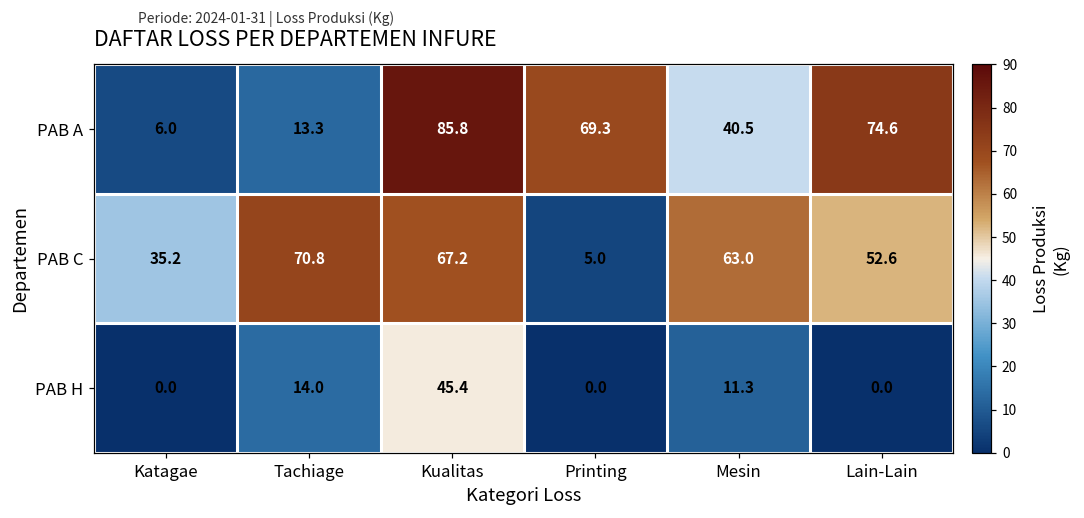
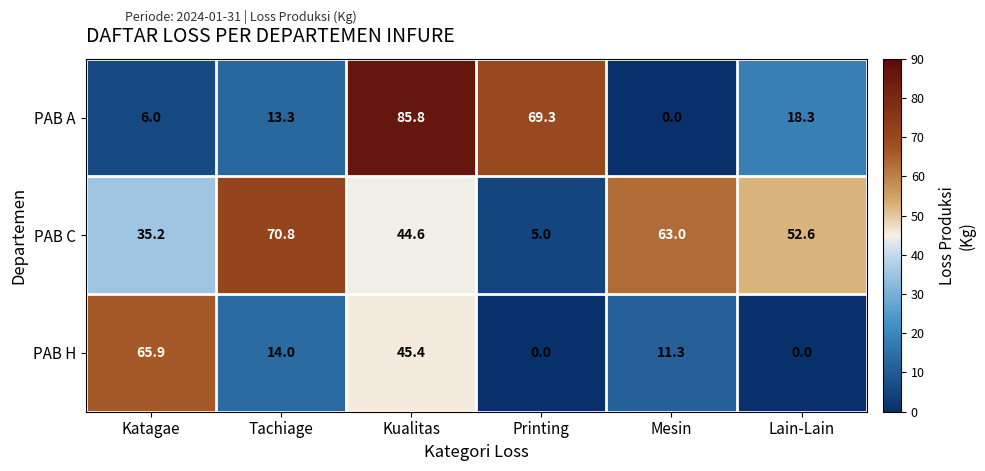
PAB A, Mesin: 40.5 -> 0.0
PAB A, Lain-Lain: 74.6 -> 18.3
PAB C, Kualitas: 67.2 -> 44.6
PAB H, Katagae: 0.0 -> 65.9
